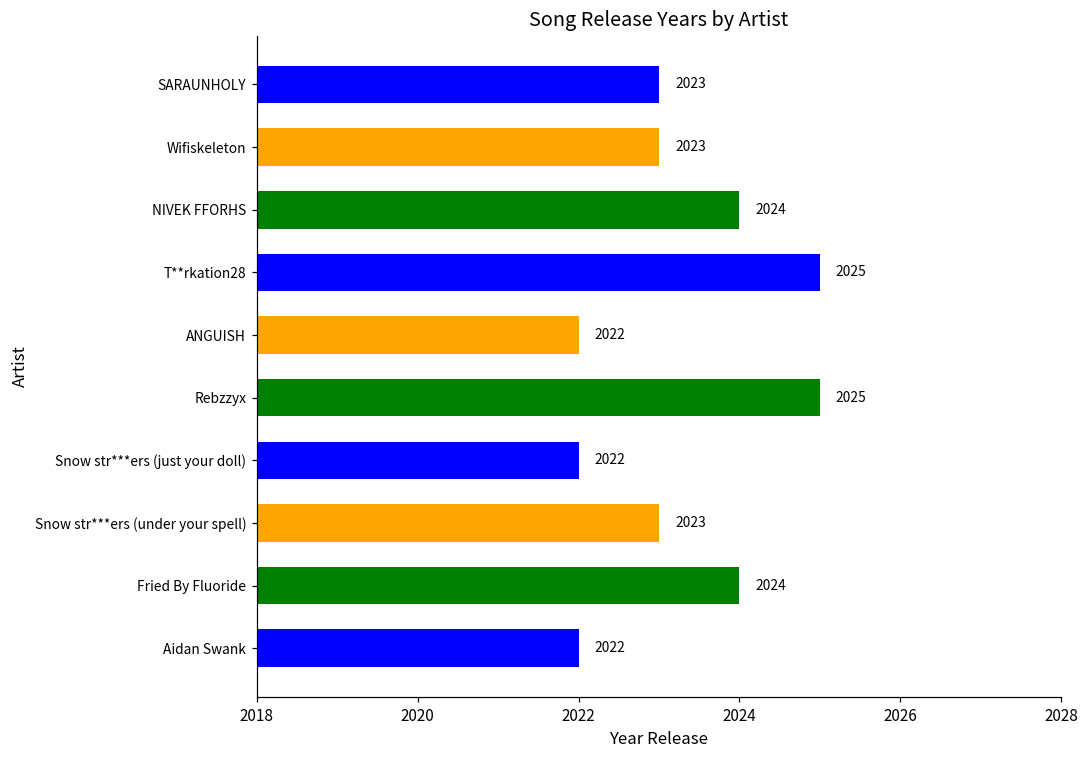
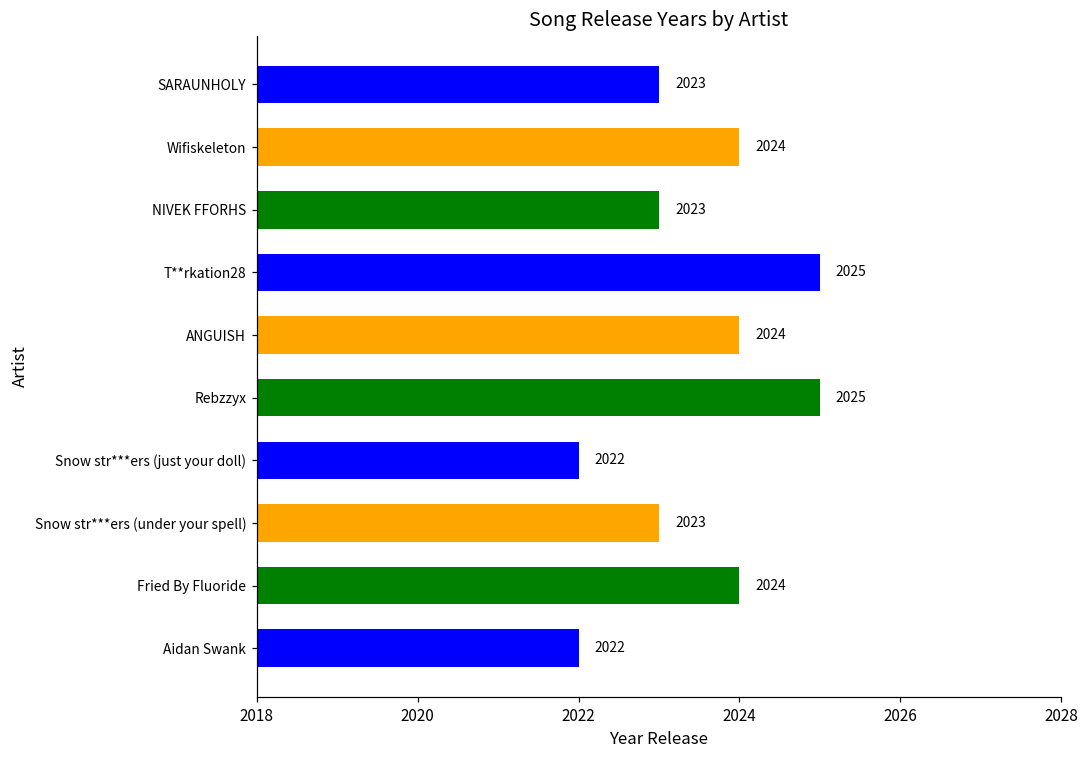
Wifiskeleton: 2023 -> 2024
NIVEK FFORHS: 2024 -> 2023
ANGUISH: 2022 -> 2024
